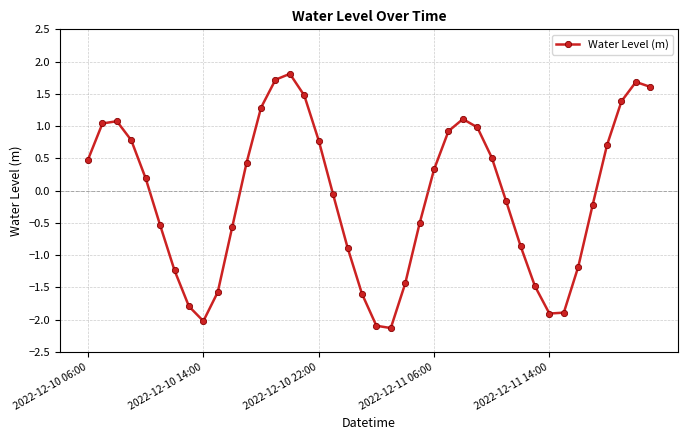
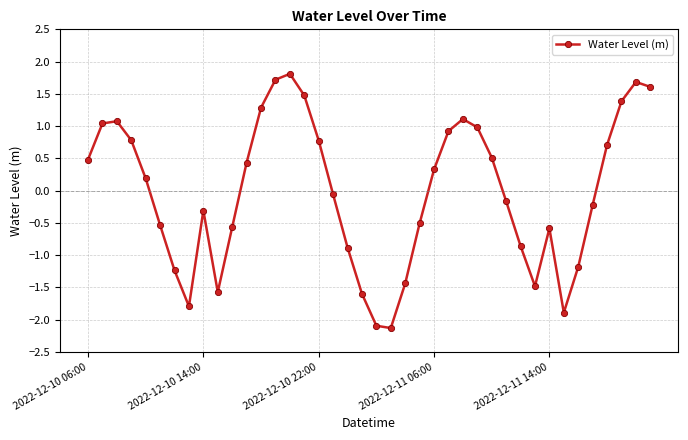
2022-12-10 14:00: -2.0 -> -0.3
2022-12-11 14:00: -1.9 -> -0.6
